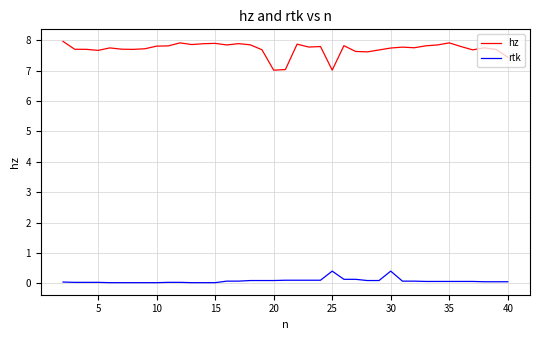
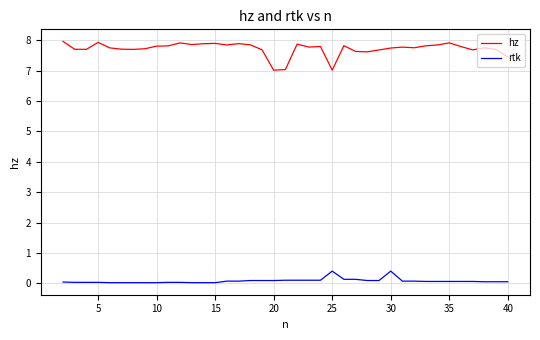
hz, 5: 7.7 -> 7.9
